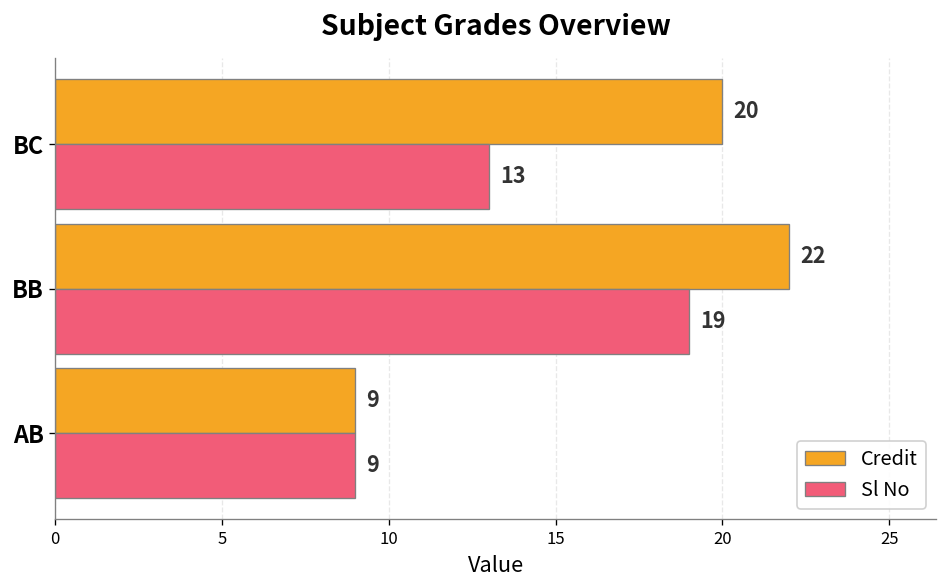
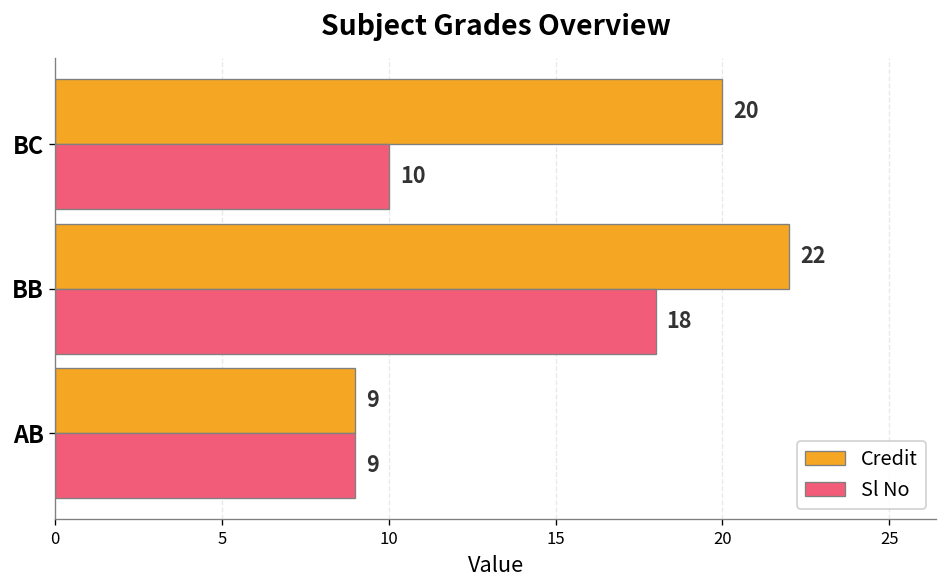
Sl No, BC: 13 -> 10
Sl No, BB: 19 -> 18
